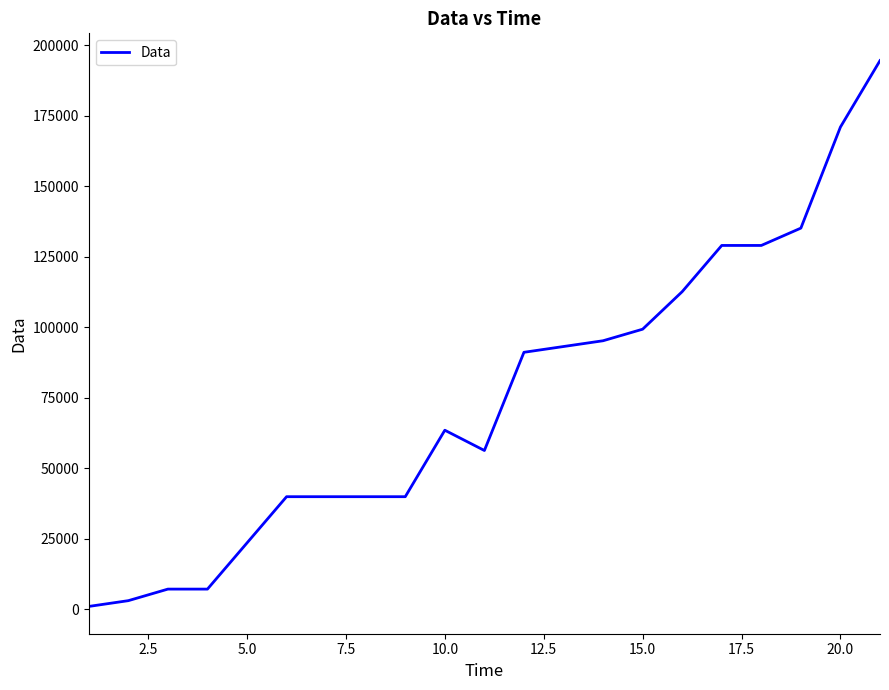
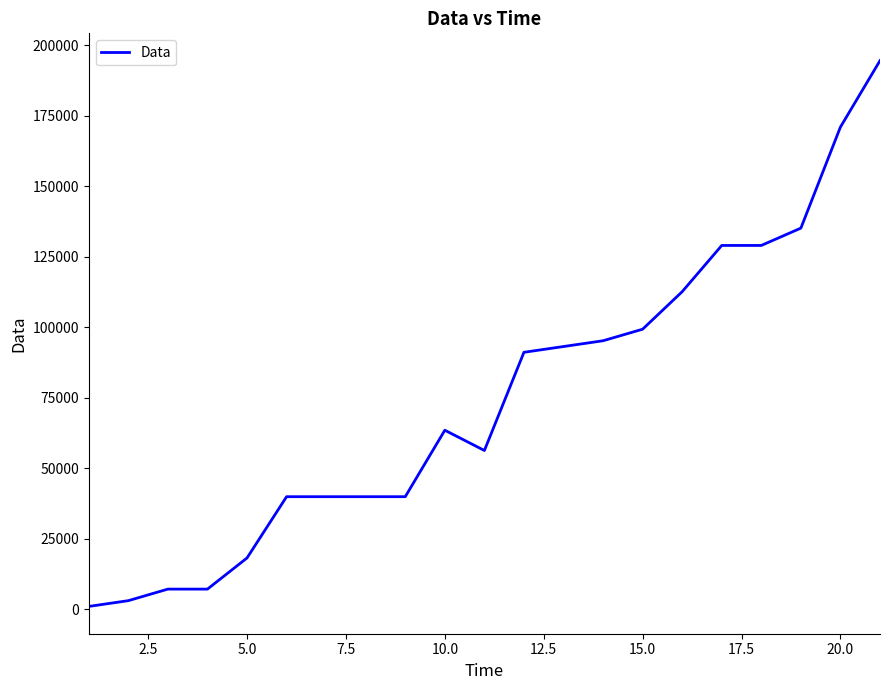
5.0: 24000 -> 18000
